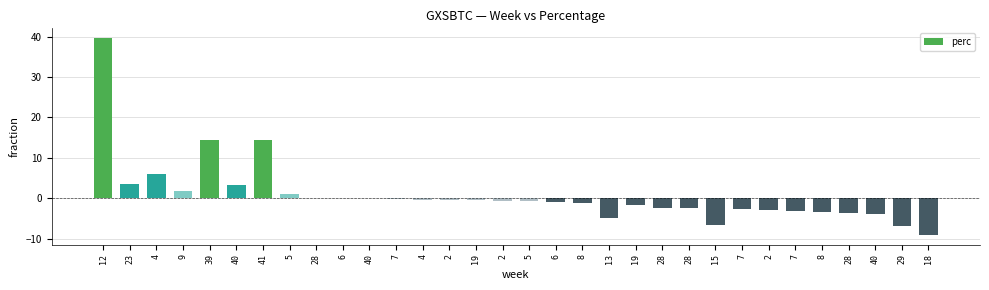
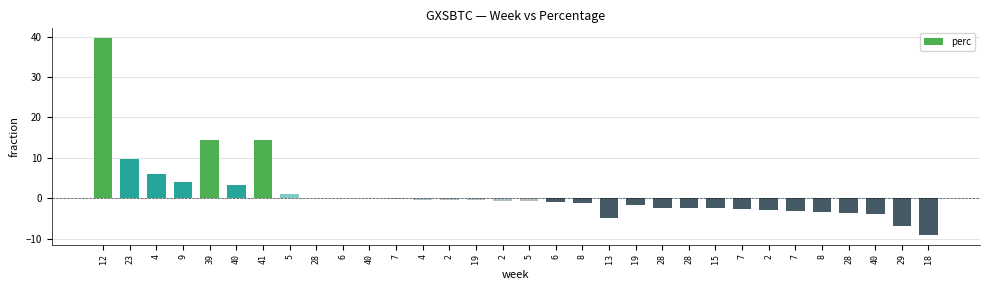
23: 3 -> 10
9: 2 -> 4
15: -7 -> -2
